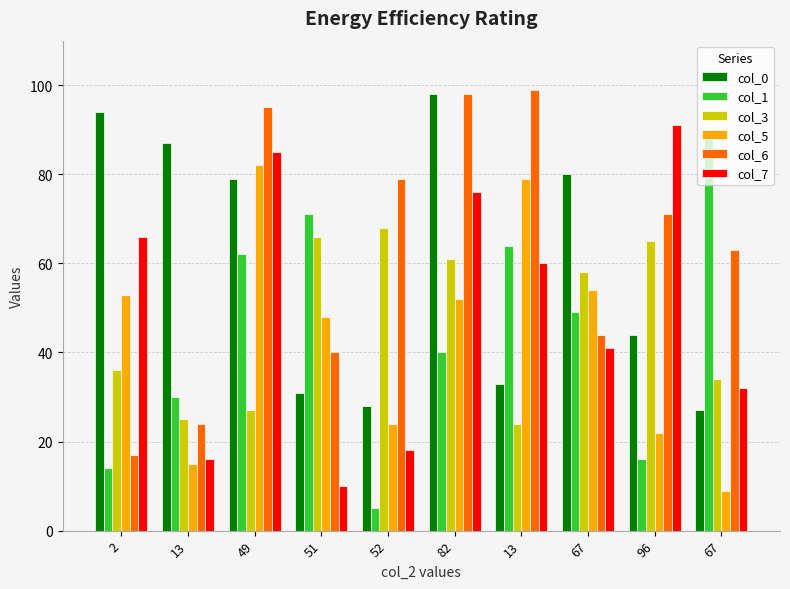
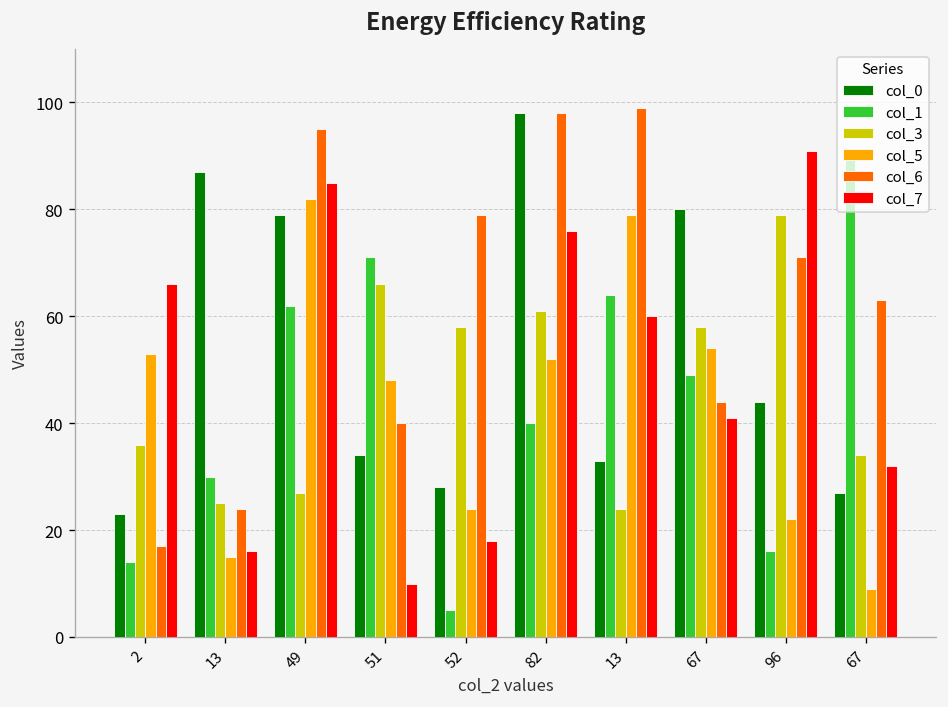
col_0, 2: 94 -> 23
col_0, 51: 31 -> 34
col_3, 52: 68 -> 58
col_3, 96: 65 -> 79
